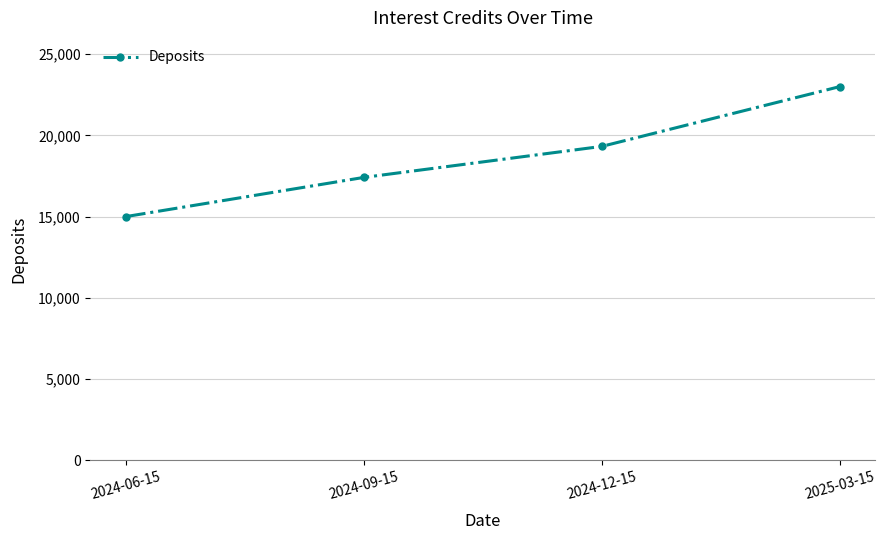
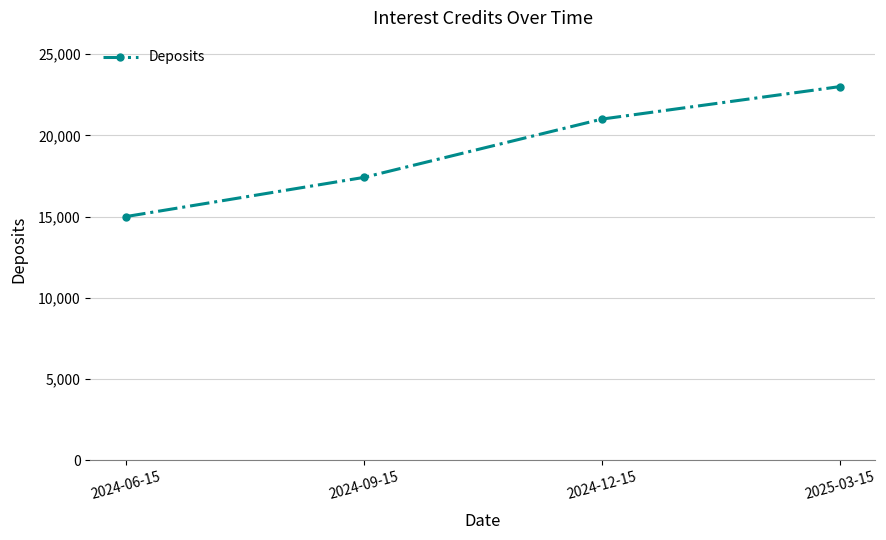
2024-12-15: 19,300 -> 21,000
